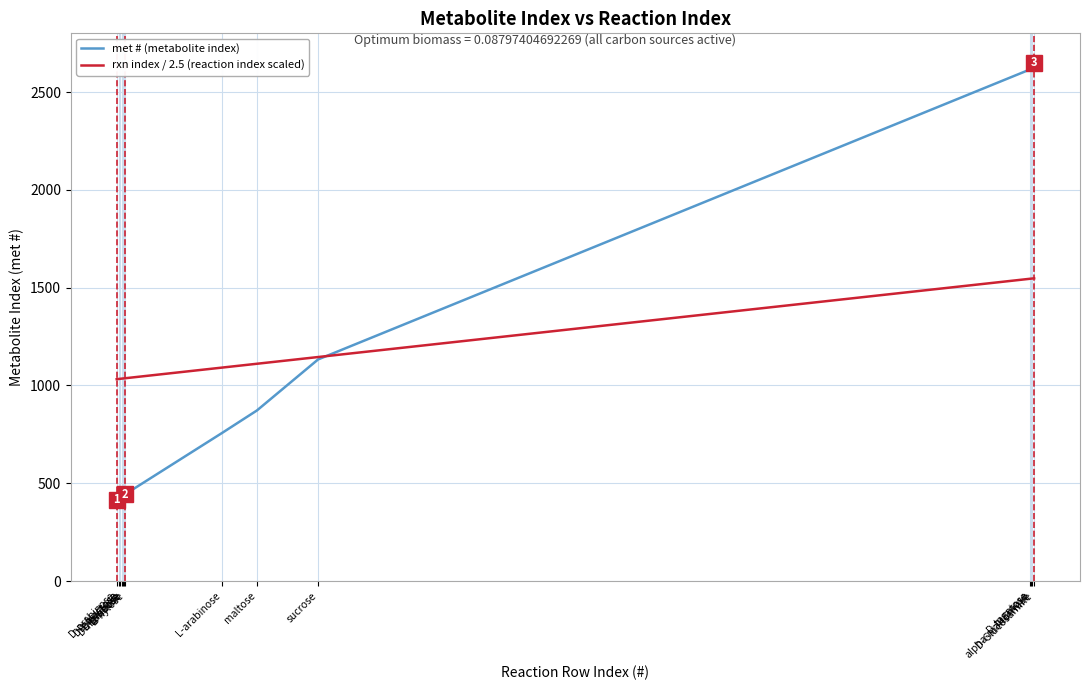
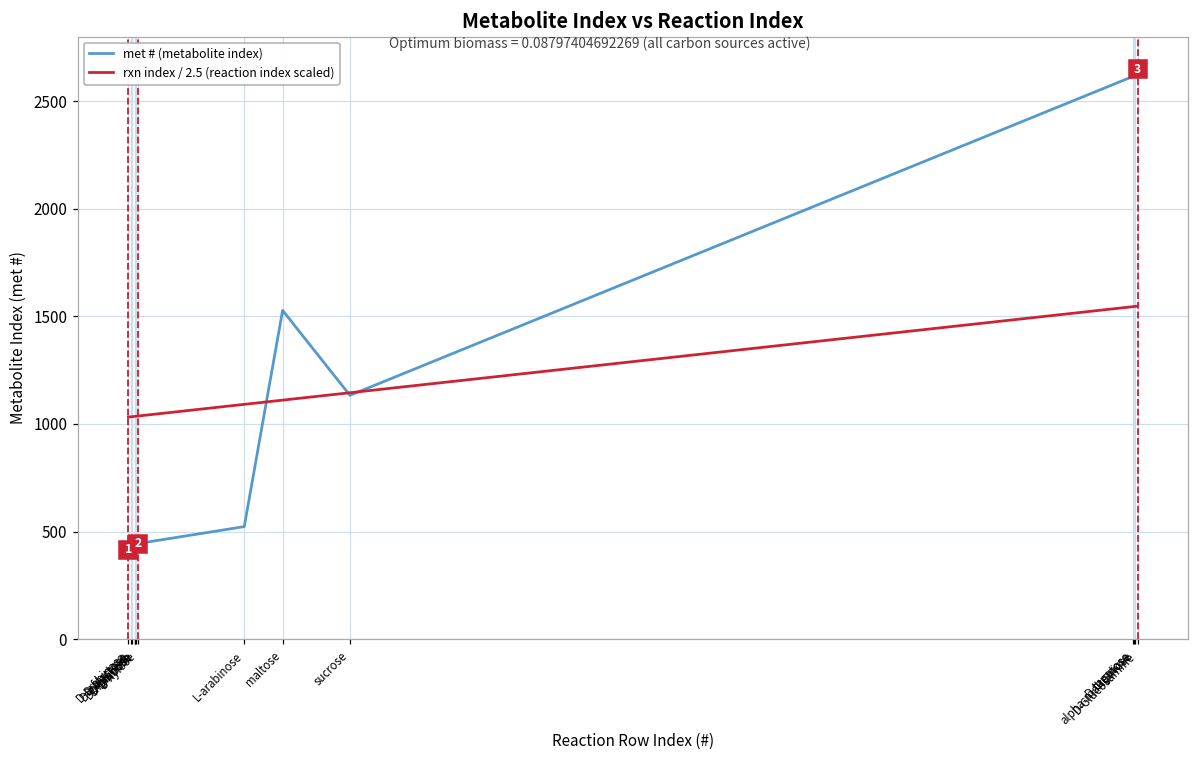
met # (metabolite index), L-arabinose: 760 -> 520
met # (metabolite index), maltose: 870 -> 1530
